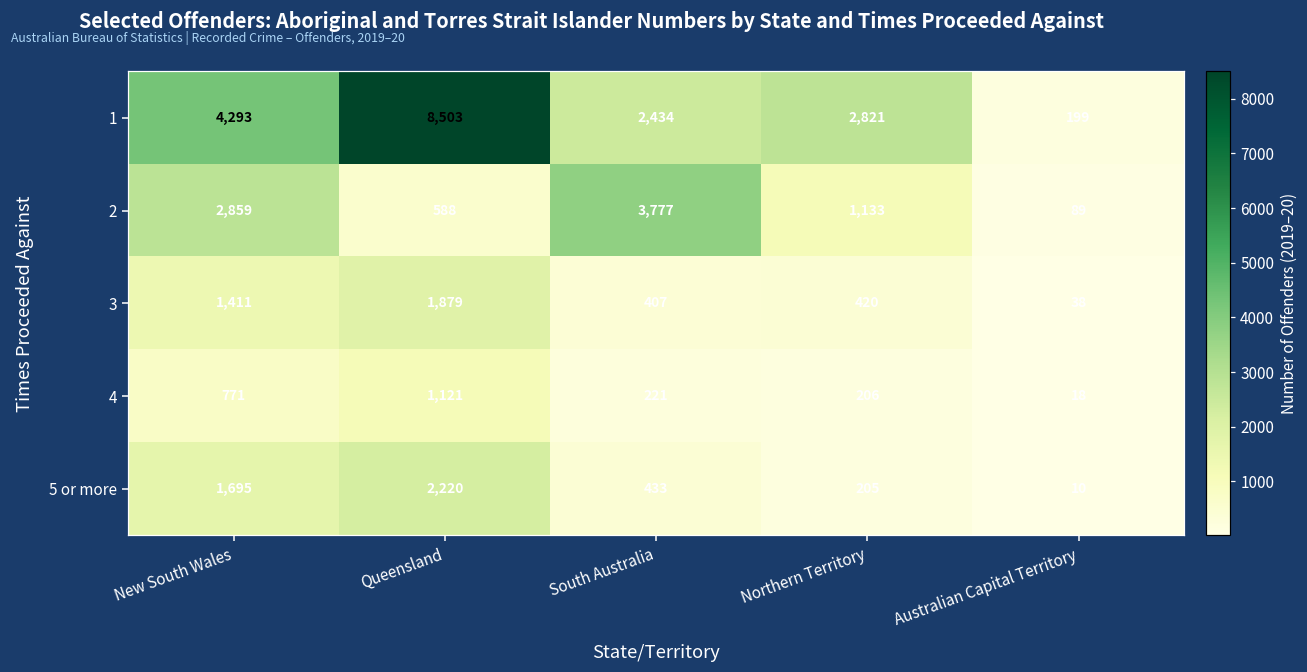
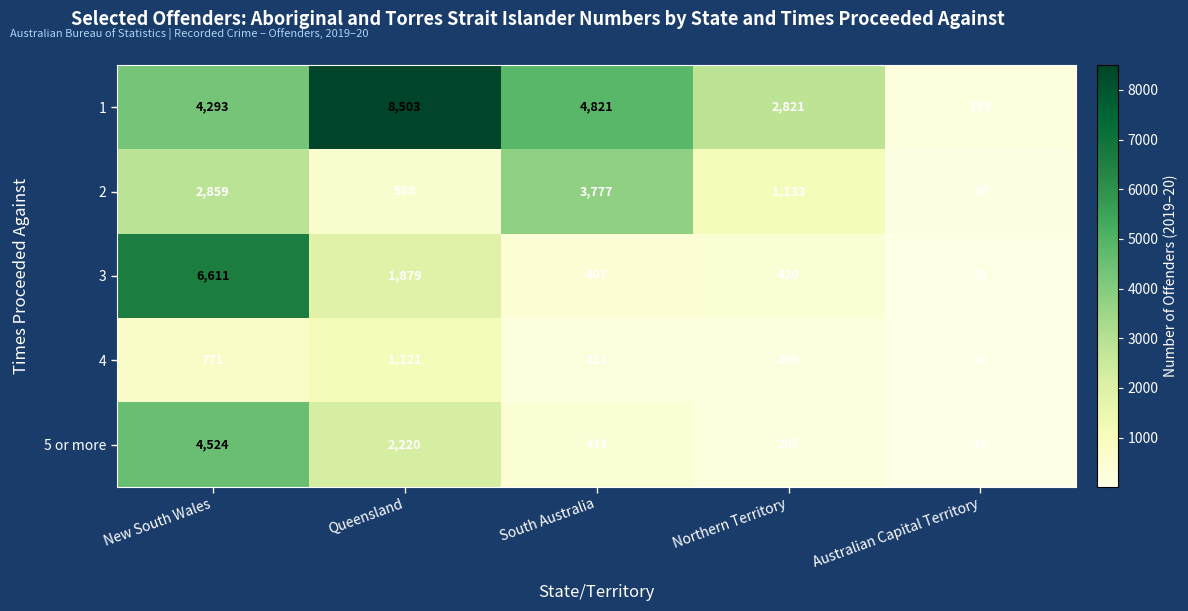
1, South Australia: 2,434 -> 4,821
3, New South Wales: 1,411 -> 6,611
5 or more, New South Wales: 1,695 -> 4,524
